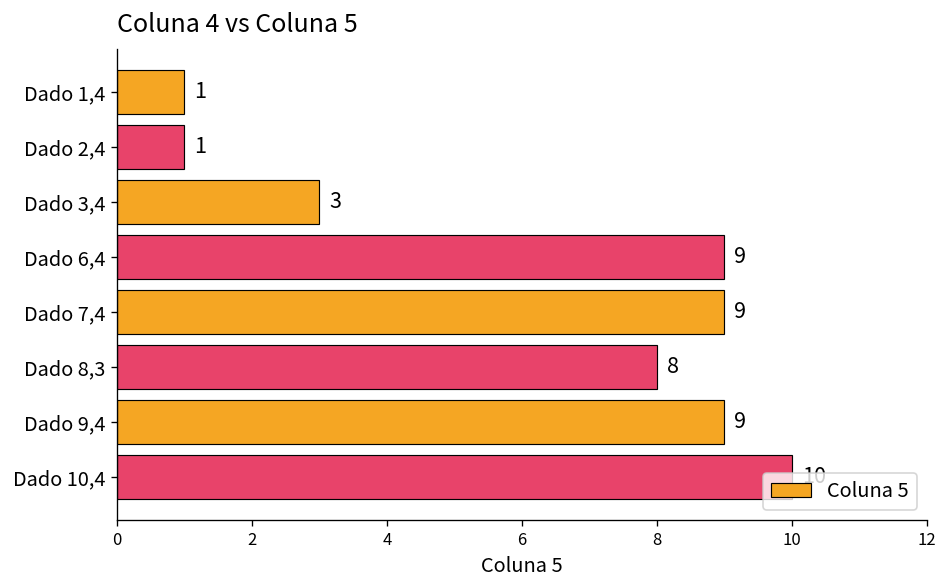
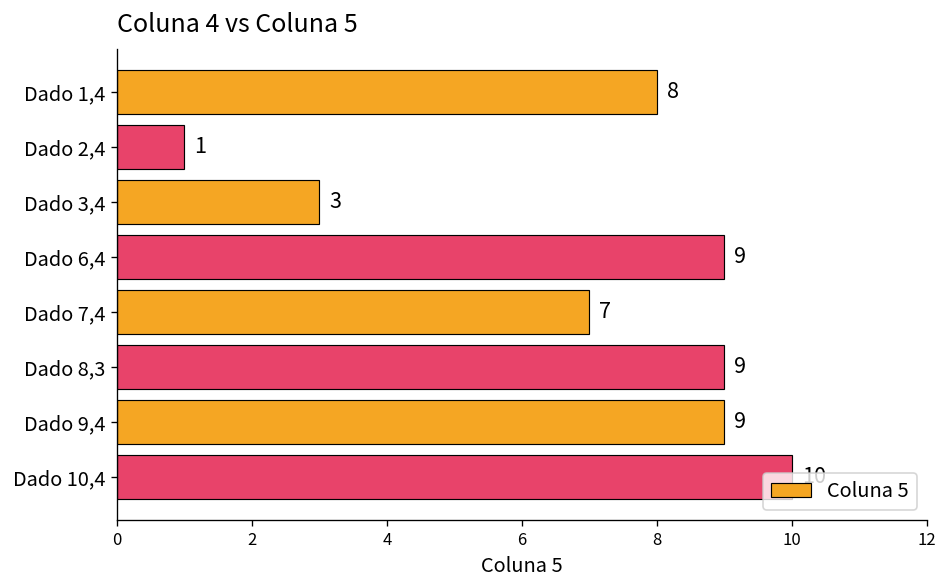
Dado 1,4: 1 -> 8
Dado 7,4: 9 -> 7
Dado 8,3: 8 -> 9
